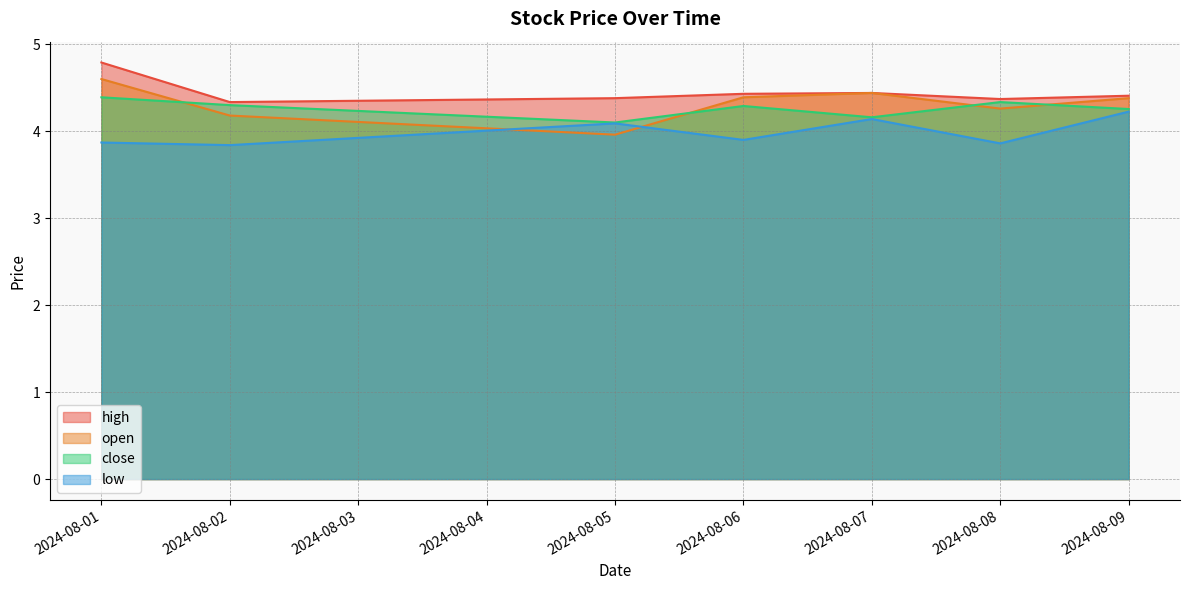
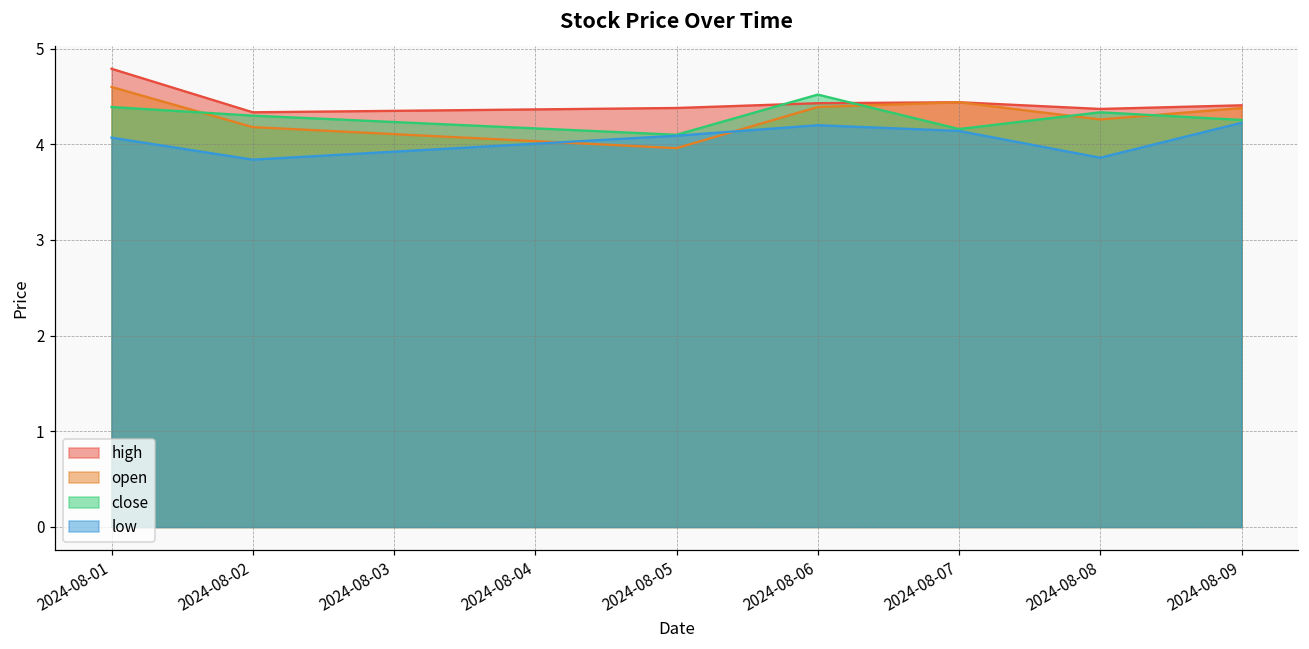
low, 2024-08-01: 3.9 -> 4.1
close, 2024-08-06: 4.3 -> 4.5
low, 2024-08-06: 3.9 -> 4.2
